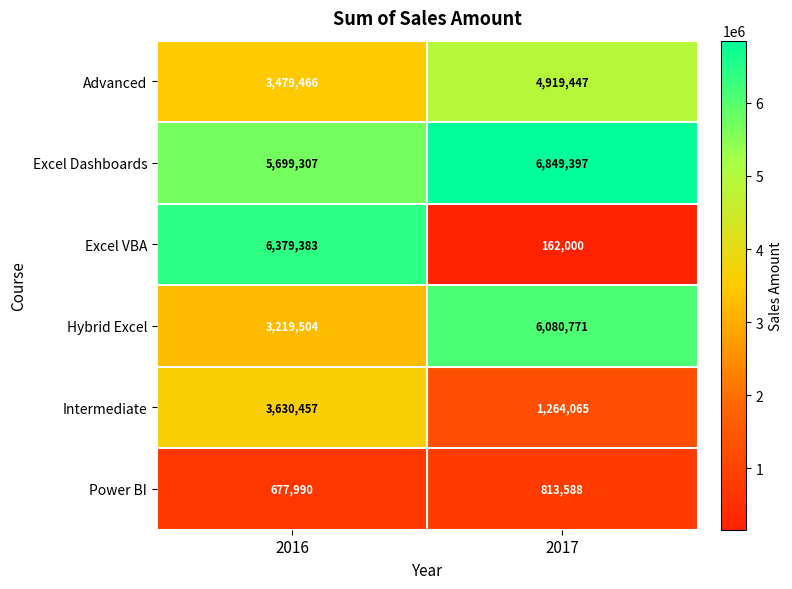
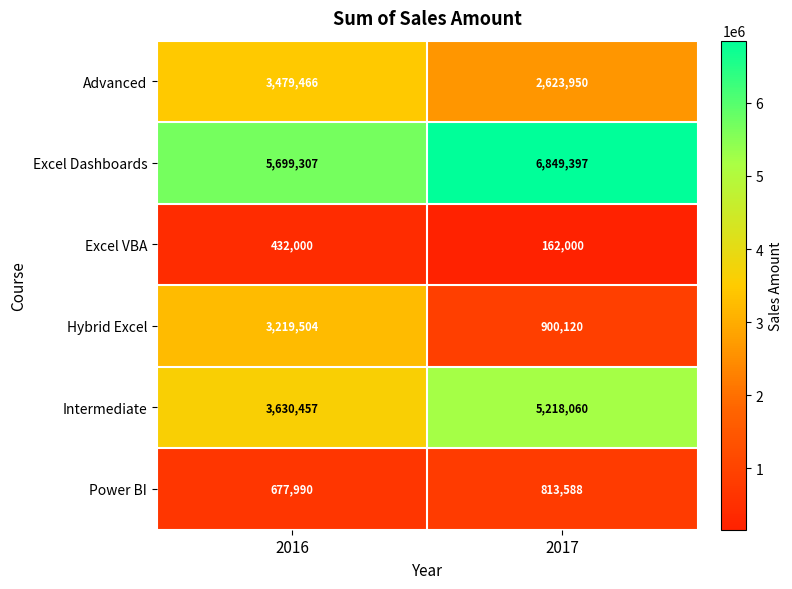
Advanced, 2017: 4,919,447 -> 2,623,950
Excel VBA, 2016: 6,379,383 -> 432,000
Hybrid Excel, 2017: 6,080,771 -> 900,120
Intermediate, 2017: 1,264,065 -> 5,218,060
